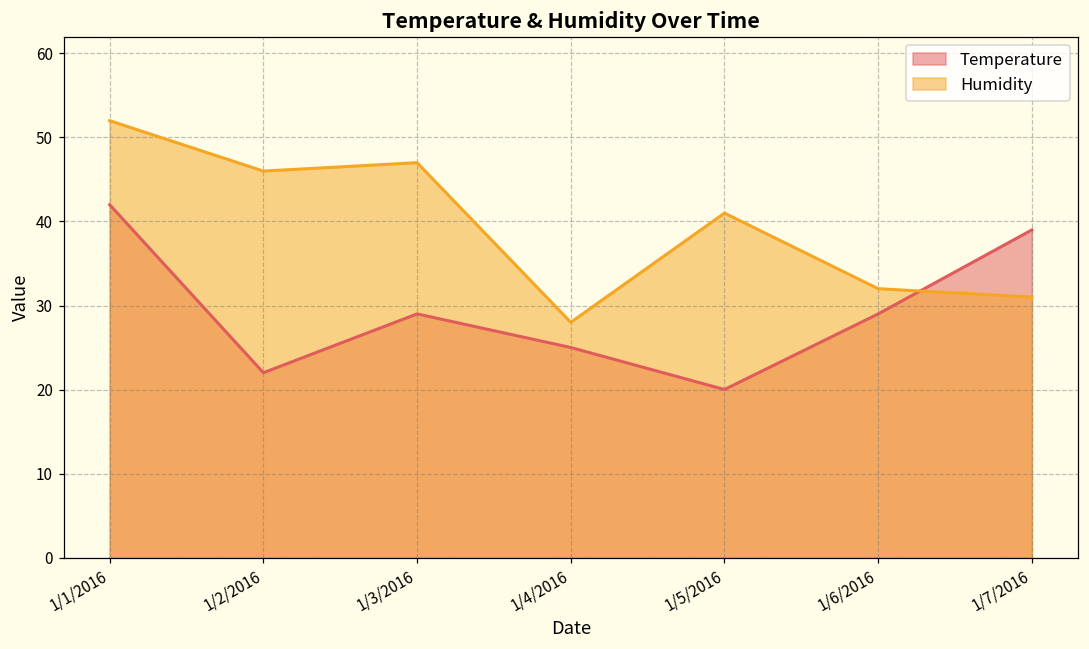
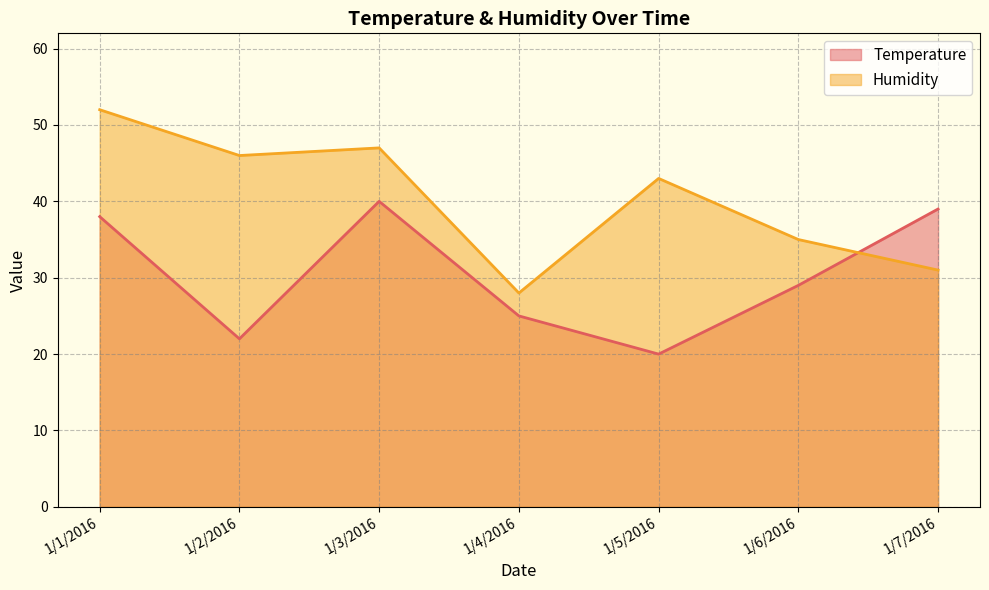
Temperature, 1/1/2016: 42 -> 38
Temperature, 1/3/2016: 29 -> 40
Humidity, 1/5/2016: 41 -> 43
Humidity, 1/6/2016: 32 -> 35
